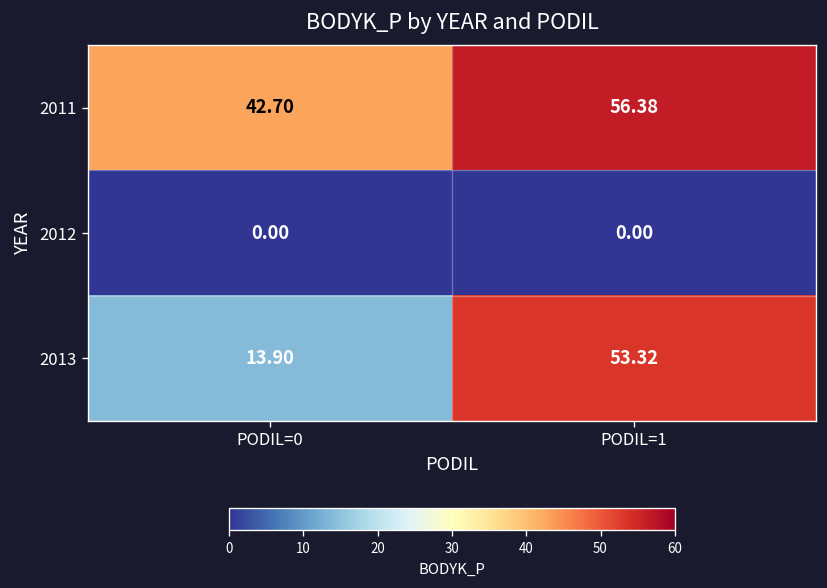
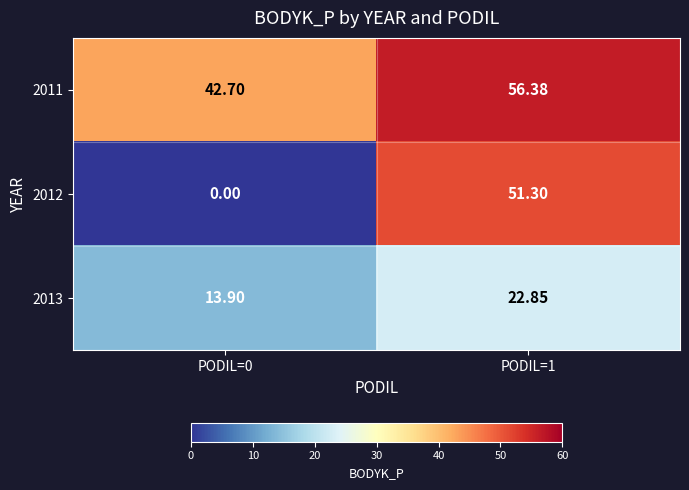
2012, PODIL=1: 0.00 -> 51.30
2013, PODIL=1: 53.32 -> 22.85
